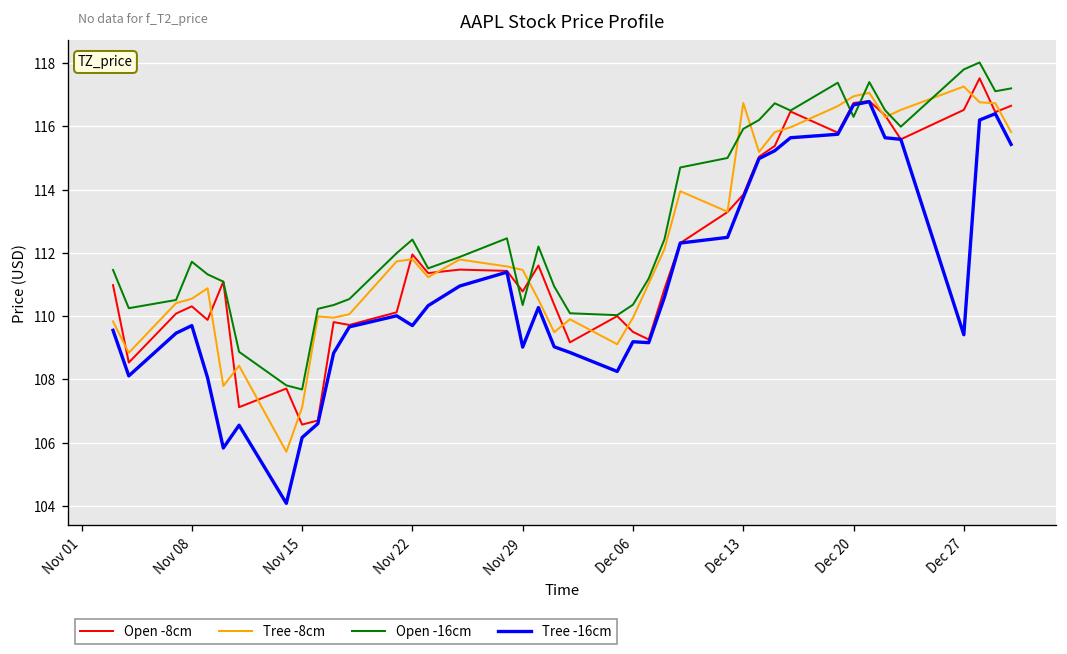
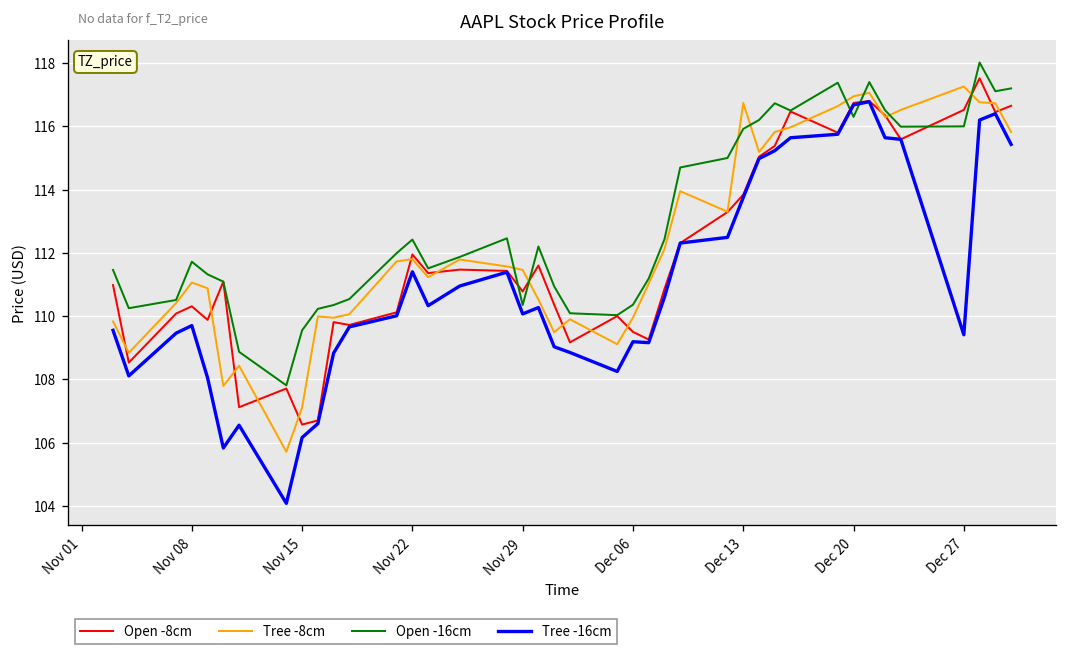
Tree -8cm, Nov 08: 110.6 -> 111.1
Open -16cm, Nov 15: 107.7 -> 109.6
Tree -16cm, Nov 22: 109.7 -> 111.4
Tree -16cm, Nov 29: 109.0 -> 110.1
Open -16cm, Dec 27: 117.8 -> 116.0
